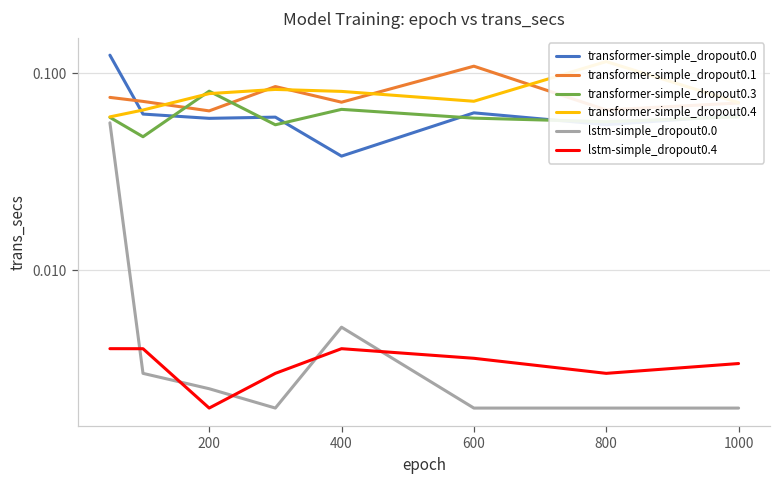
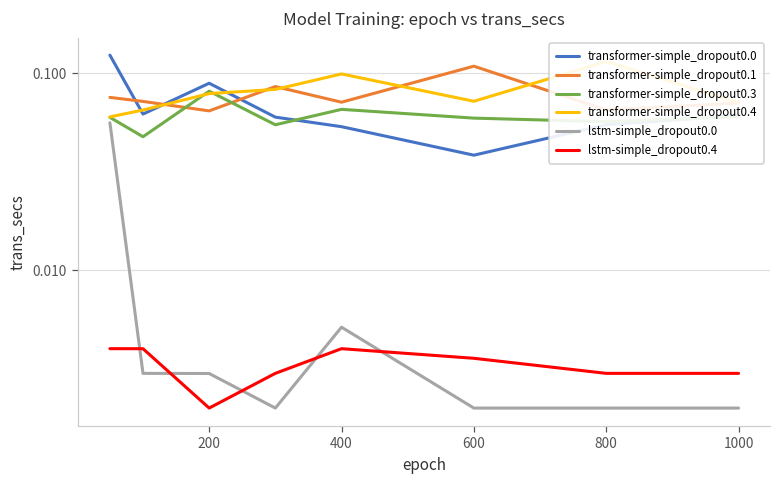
transformer-simple_dropout0.0, 200: 0.059 -> 0.09
lstm-simple_dropout0.0, 200: 0.0025 -> 0.0030
transformer-simple_dropout0.0, 400: 0.038 -> 0.054
transformer-simple_dropout0.4, 400: 0.08 -> 0.10
transformer-simple_dropout0.0, 600: 0.063 -> 0.038
lstm-simple_dropout0.4, 1000: 0.0034 -> 0.0030
